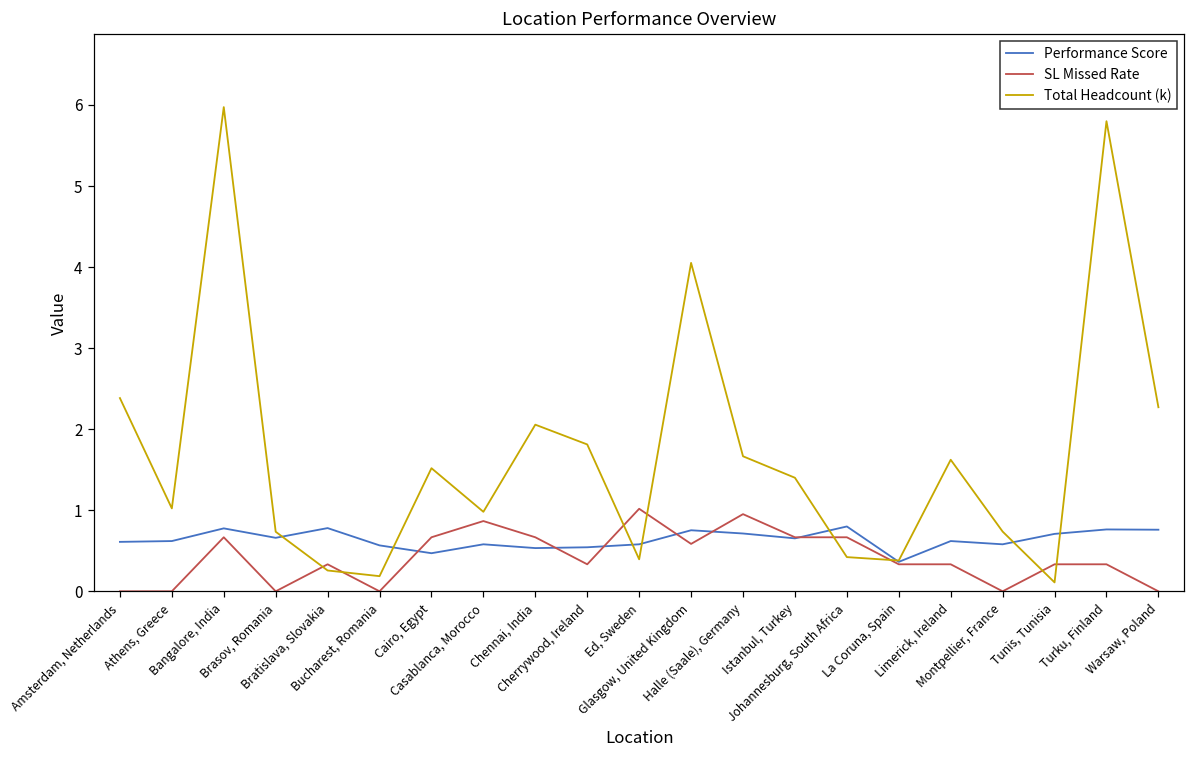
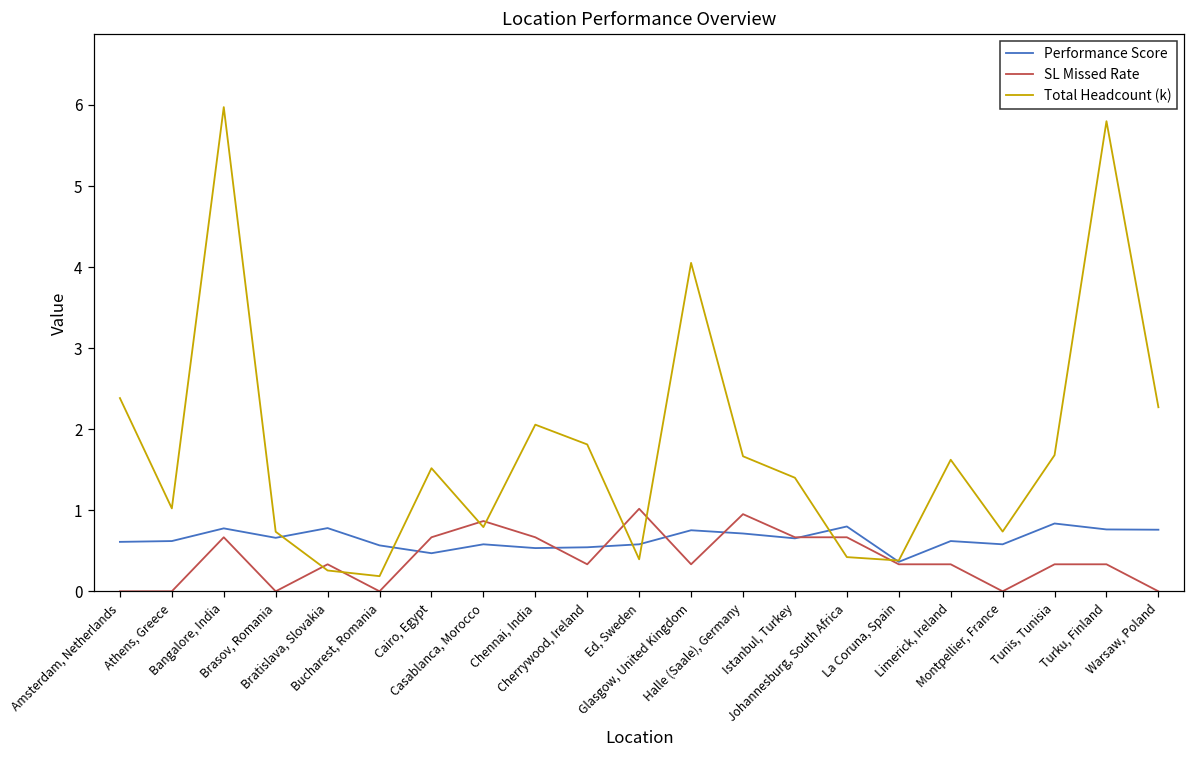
Total Headcount (k), Casablanca, Morocco: 1.0 -> 0.8
SL Missed Rate, Glasgow, United Kingdom: 0.6 -> 0.3
Performance Score, Tunis, Tunisia: 0.7 -> 0.8
Total Headcount (k), Tunis, Tunisia: 0.1 -> 1.7
